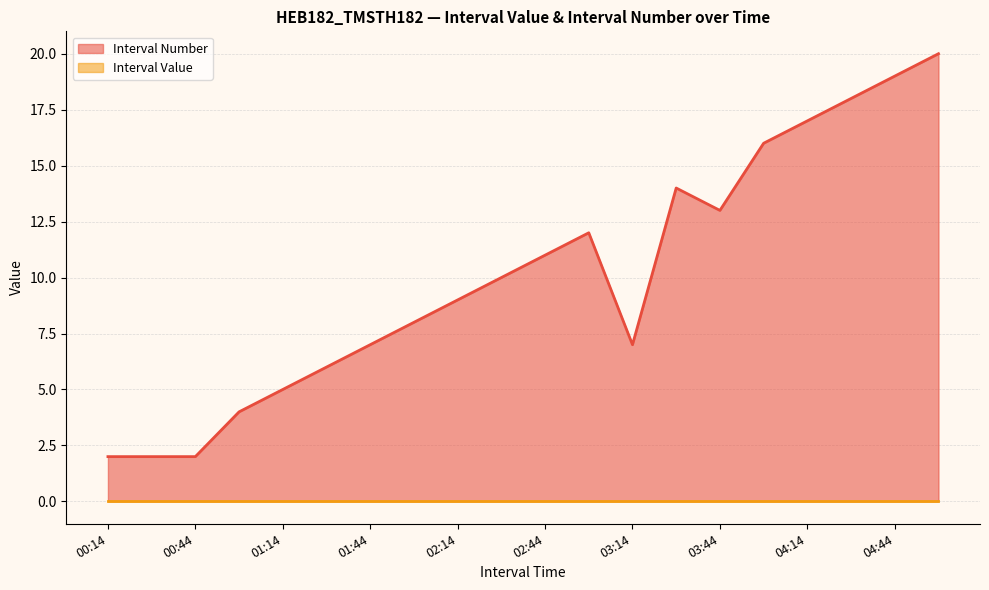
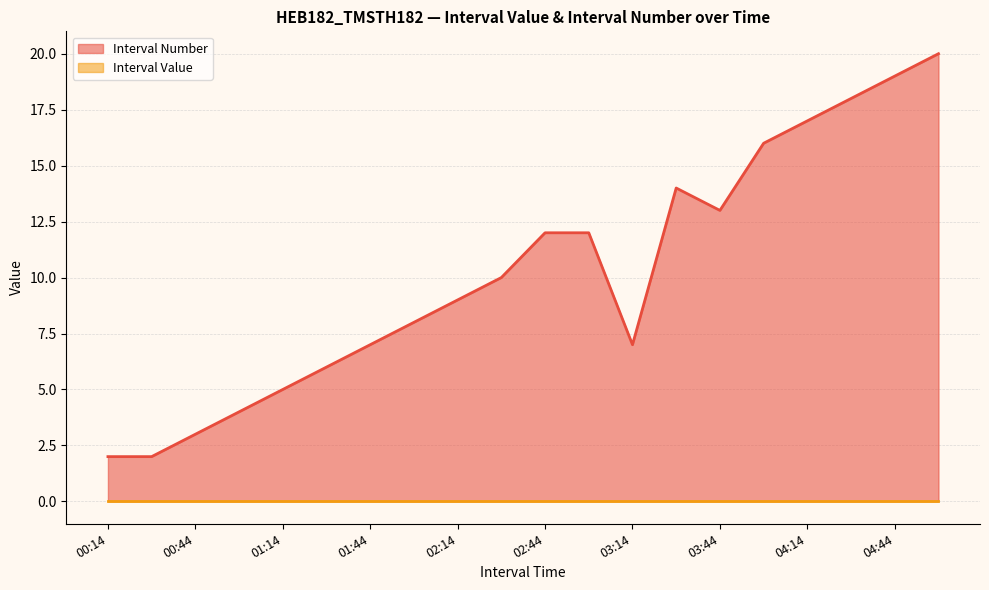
Interval Number, 00:44: 2 -> 3
Interval Number, 02:44: 11 -> 12
